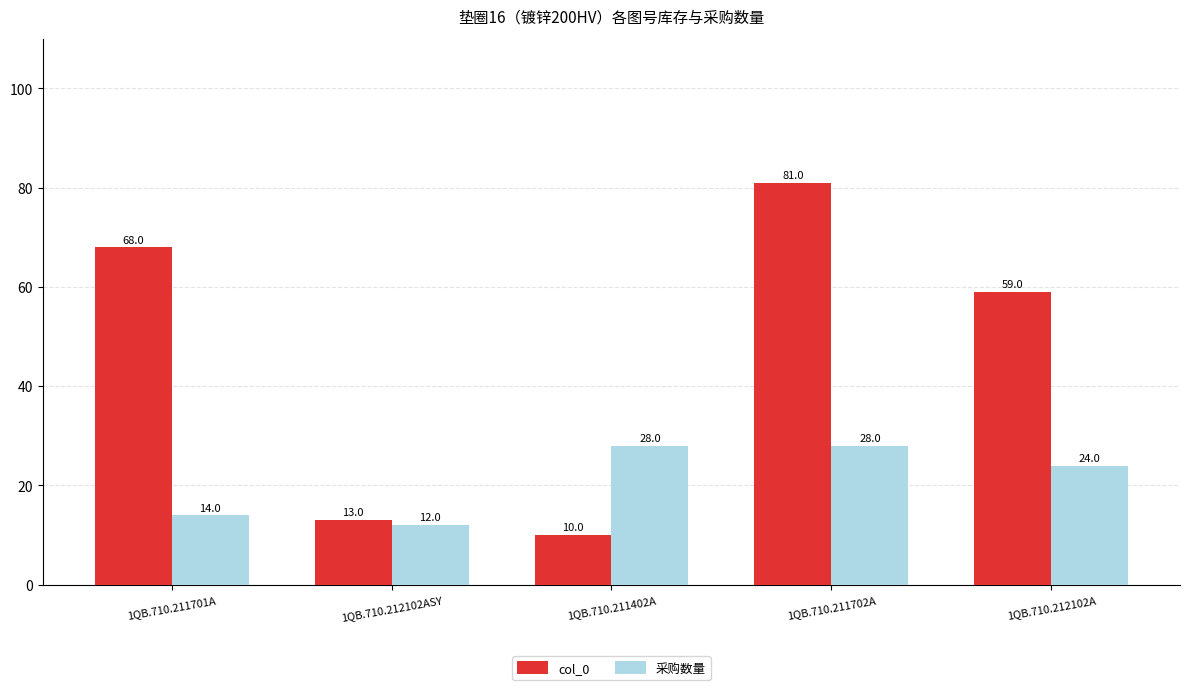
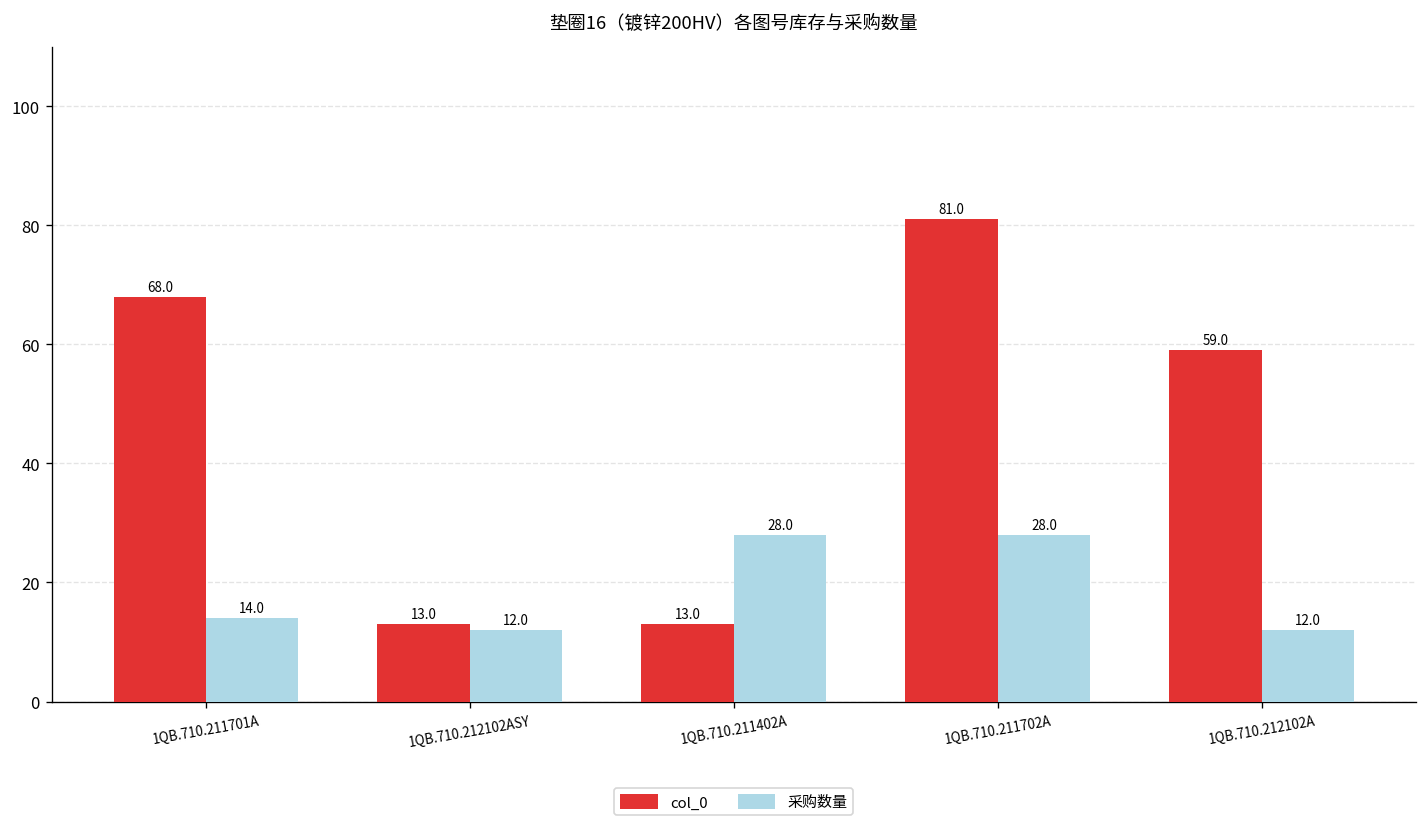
col_0, 1QB.710.211402A: 10.0 -> 13.0
采购数量, 1QB.710.212102A: 24.0 -> 12.0
